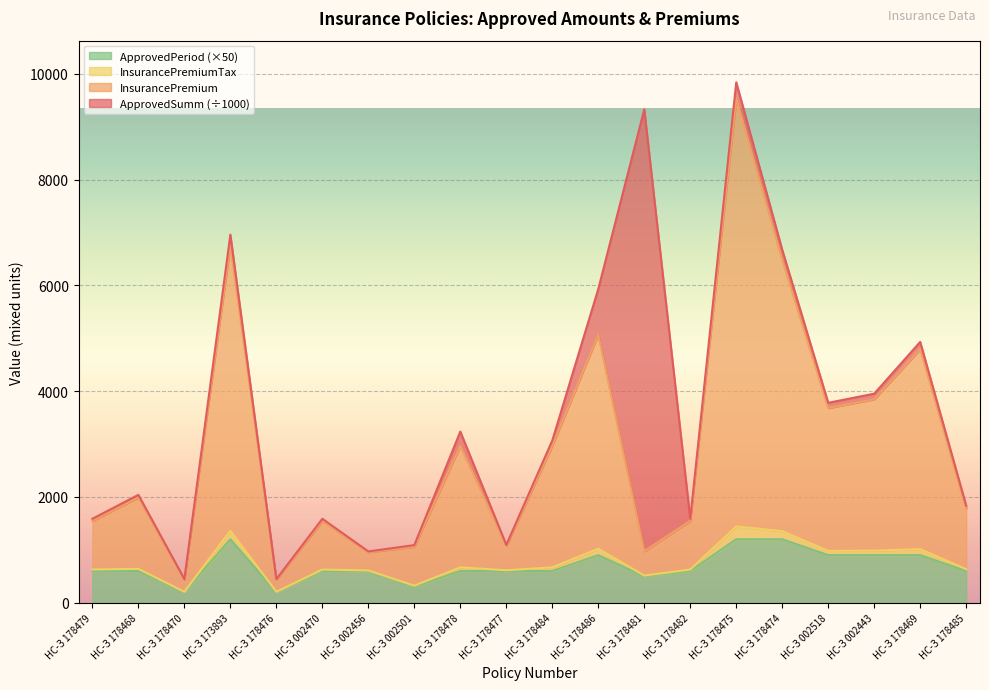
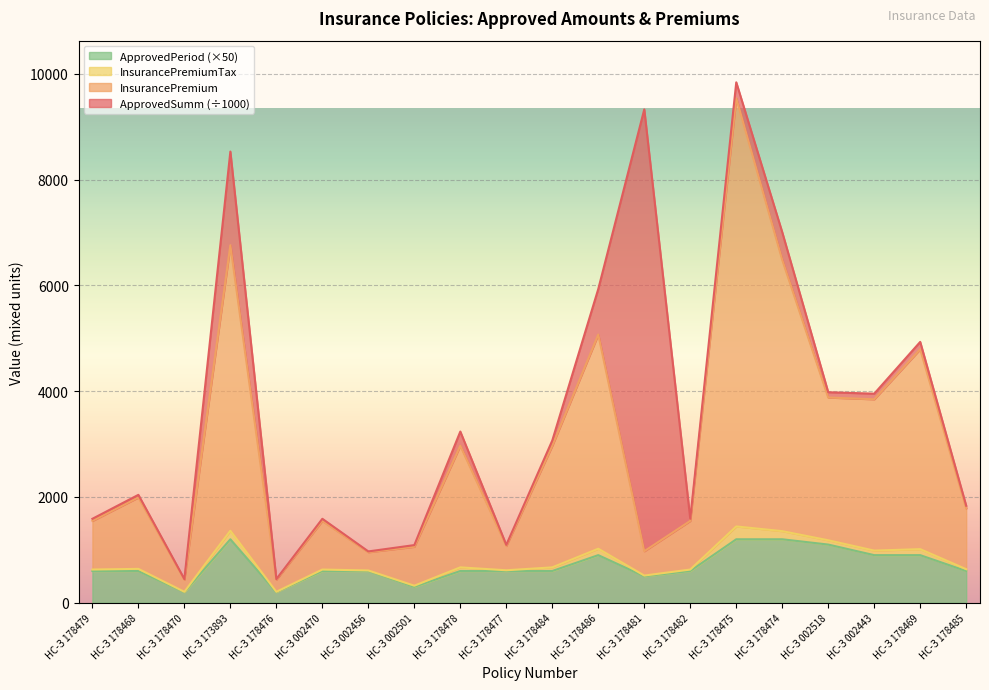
ApprovedSumm (÷1000), НС-З 173893: 200 -> 1800
ApprovedSumm (÷1000), НС-З 178474: 200 -> 500
ApprovedPeriod (×50), НС-З 002518: 900 -> 1100
